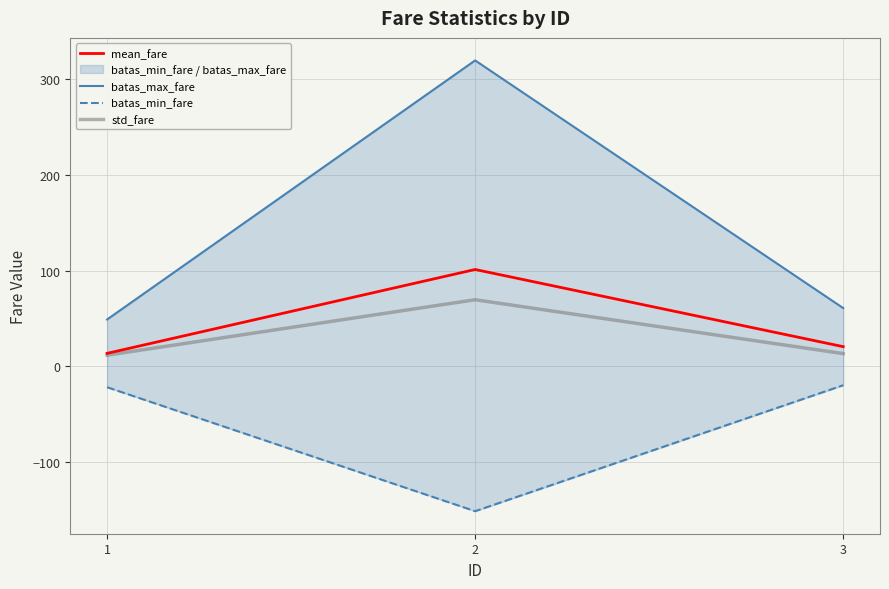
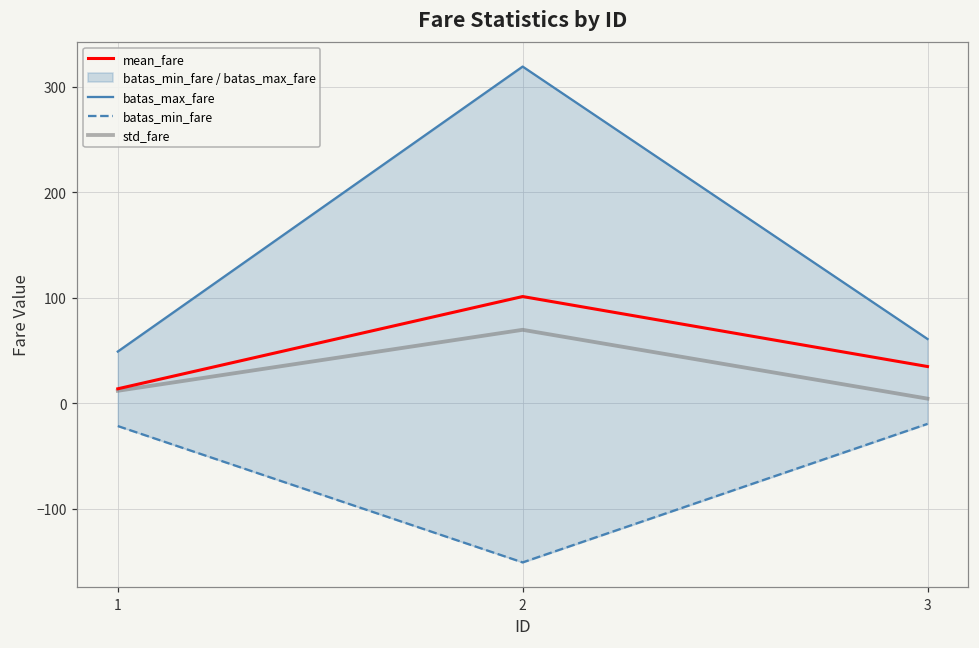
mean_fare, 3: 20 -> 30
std_fare, 3: 10 -> 0
